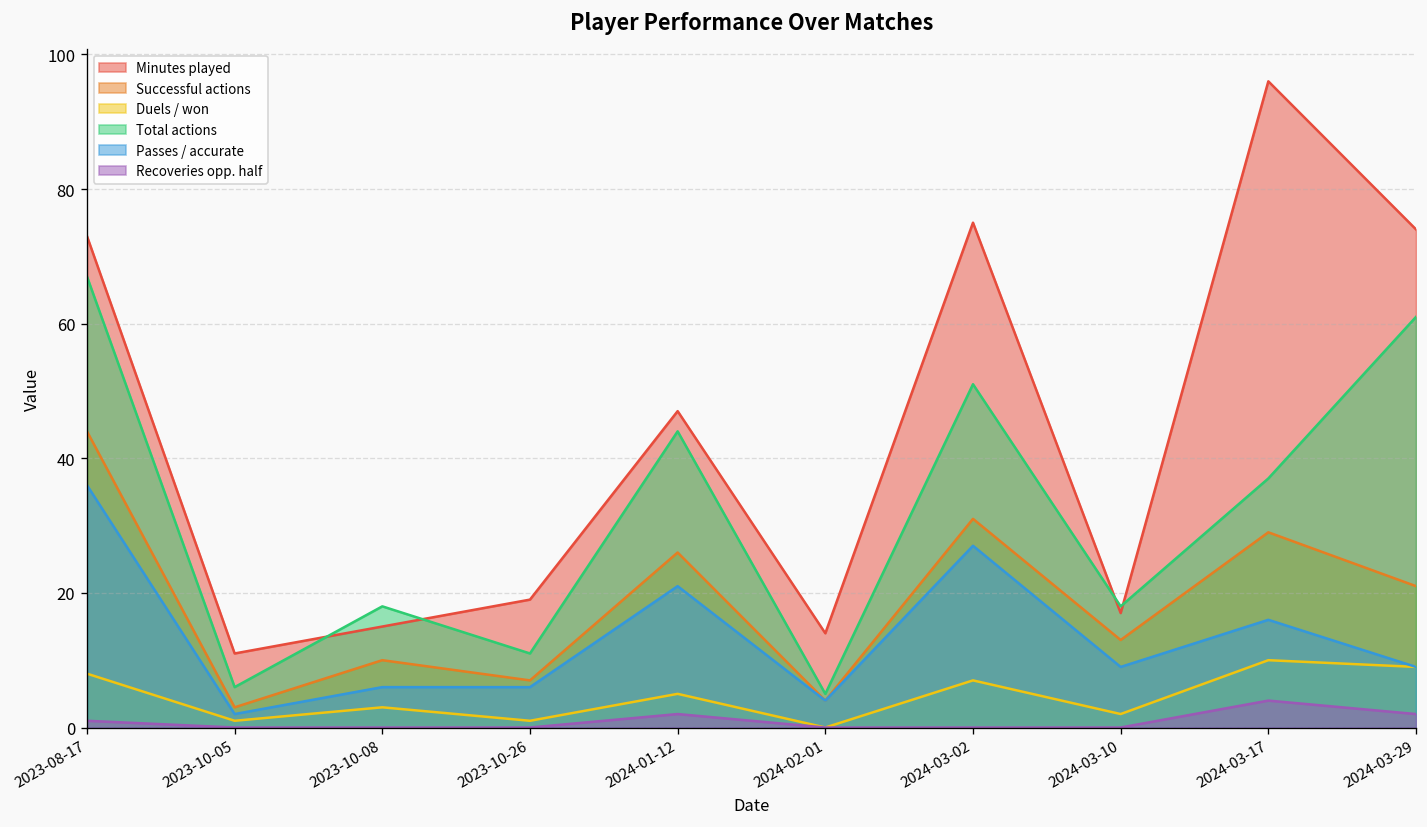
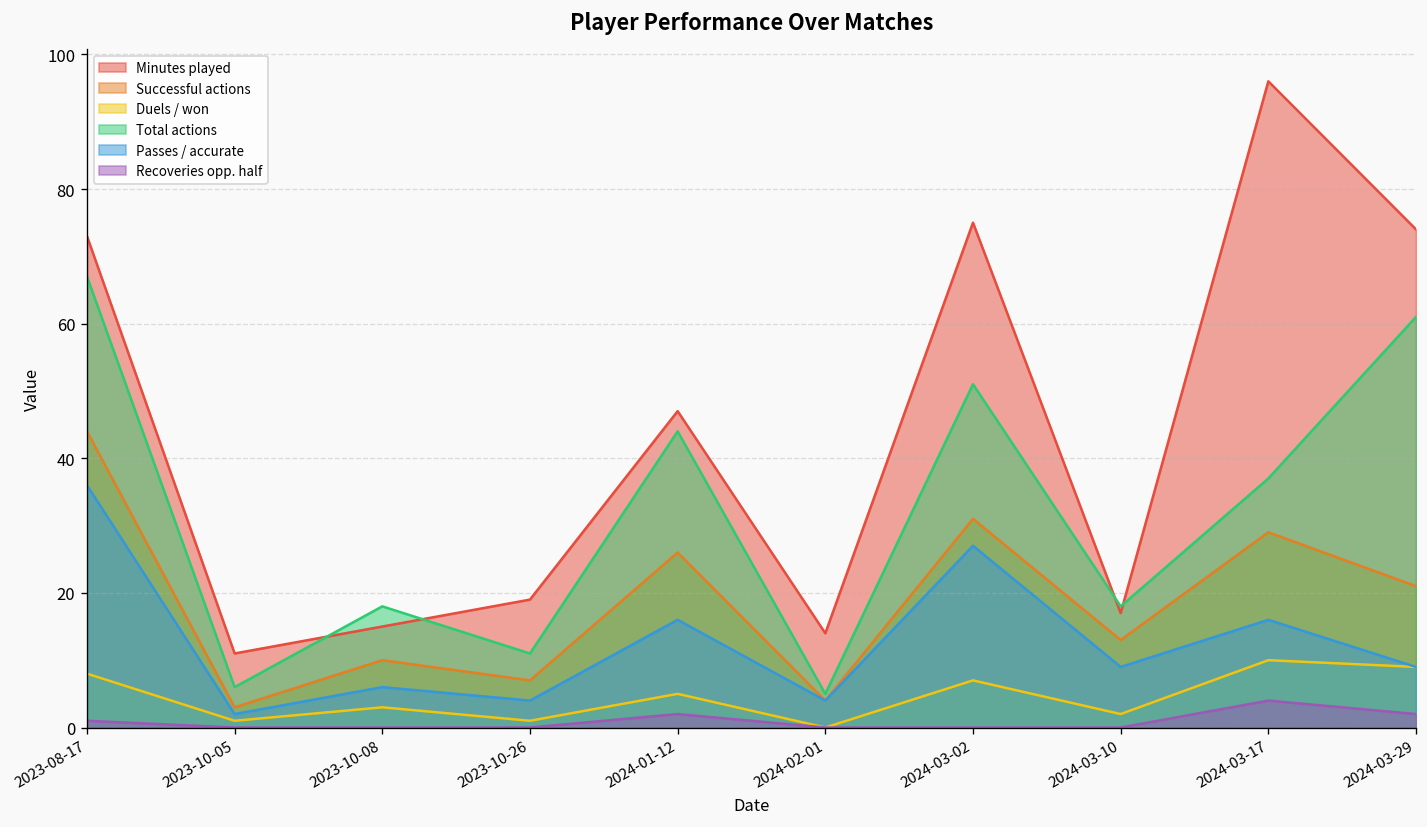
Passes / accurate, 2023-10-26: 6 -> 4
Passes / accurate, 2024-01-12: 21 -> 16
